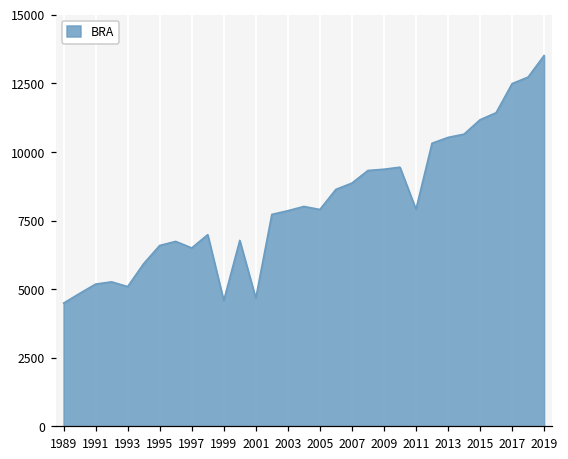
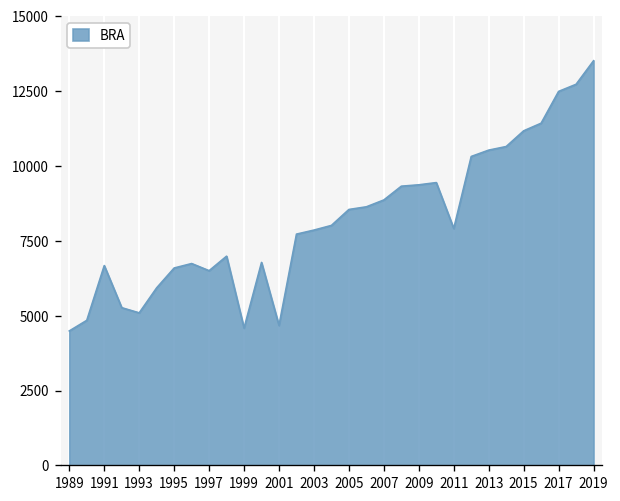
1991: 5200 -> 6700
2005: 7900 -> 8600
